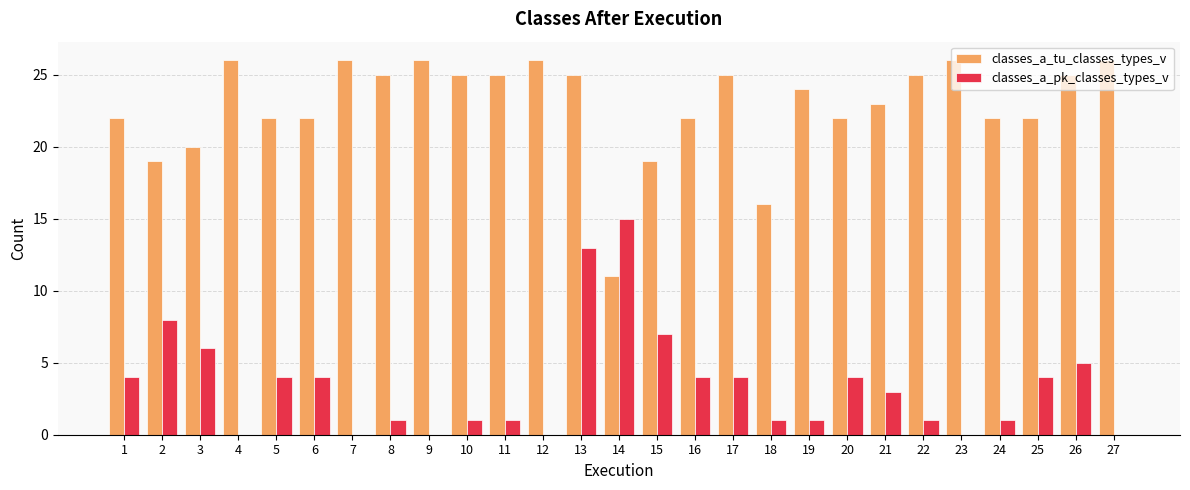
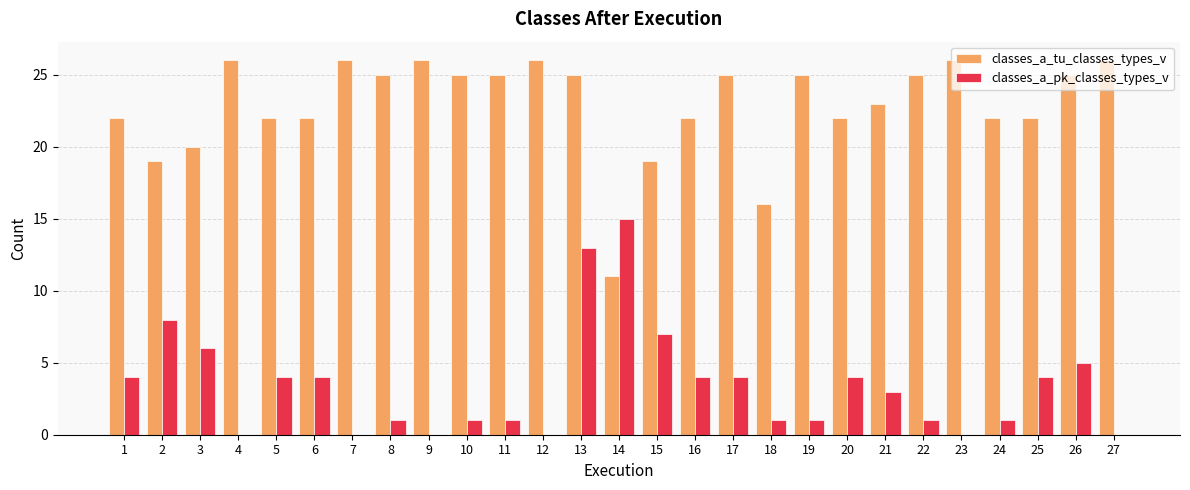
classes_a_tu_classes_types_v, 19: 24 -> 25
